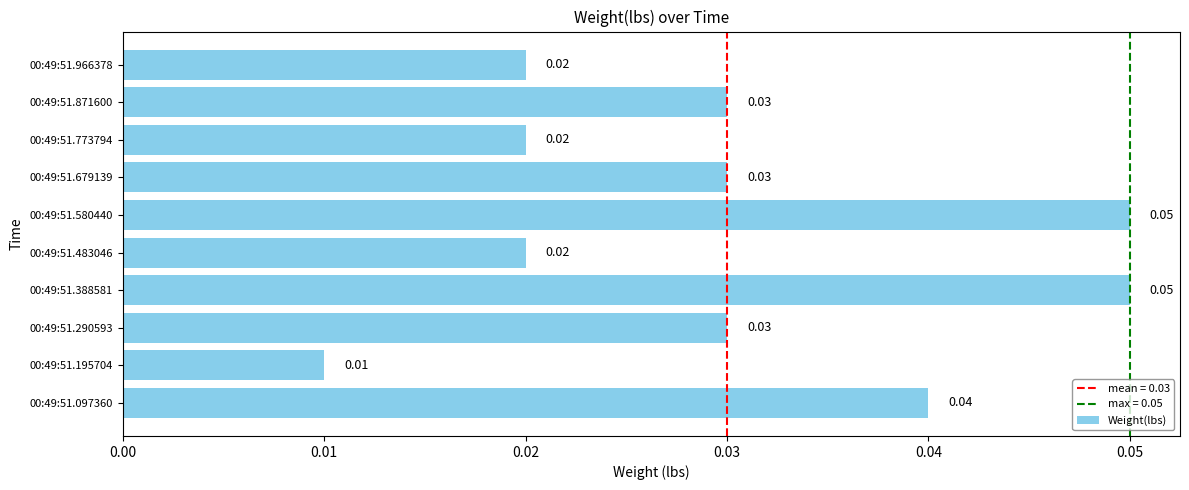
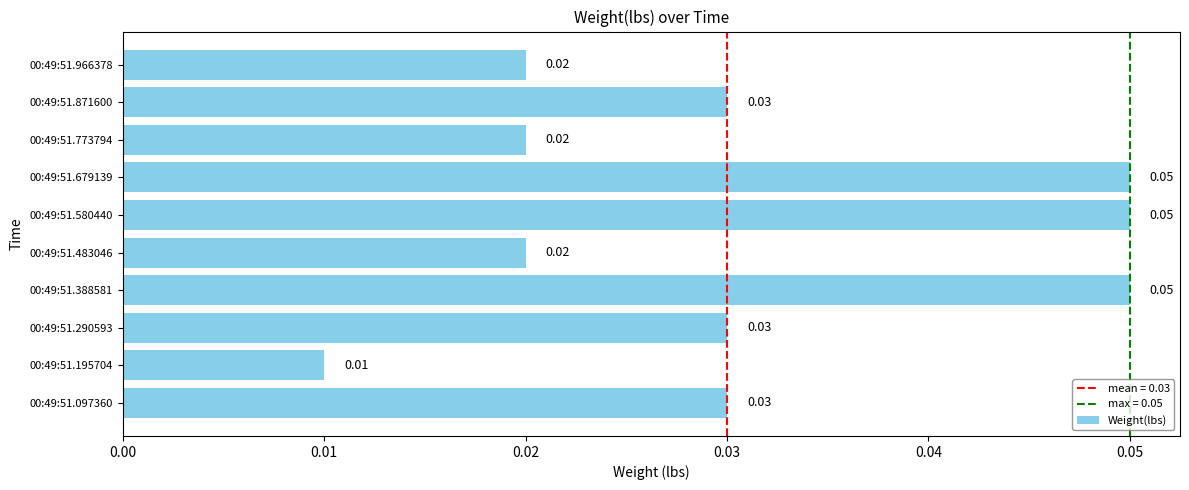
00:49:51.679139: 0.03 -> 0.05
00:49:51.097360: 0.04 -> 0.03
